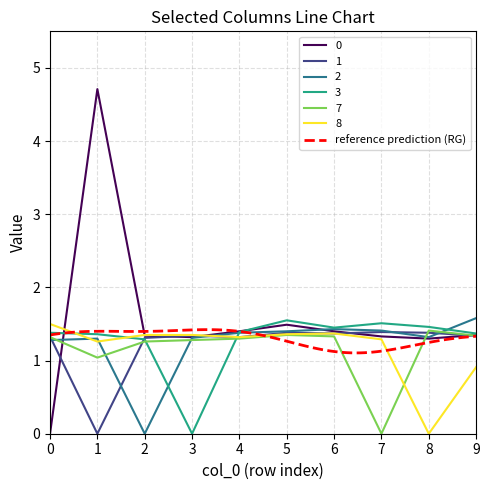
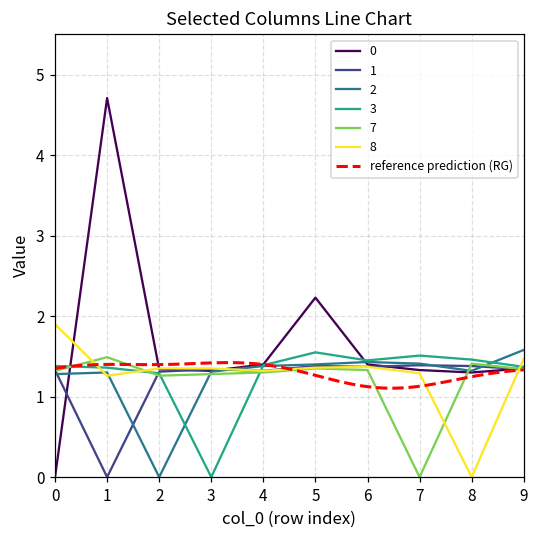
8, 0: 1.5 -> 1.9
7, 1: 1.0 -> 1.5
0, 5: 1.5 -> 2.2
8, 9: 0.9 -> 1.5
